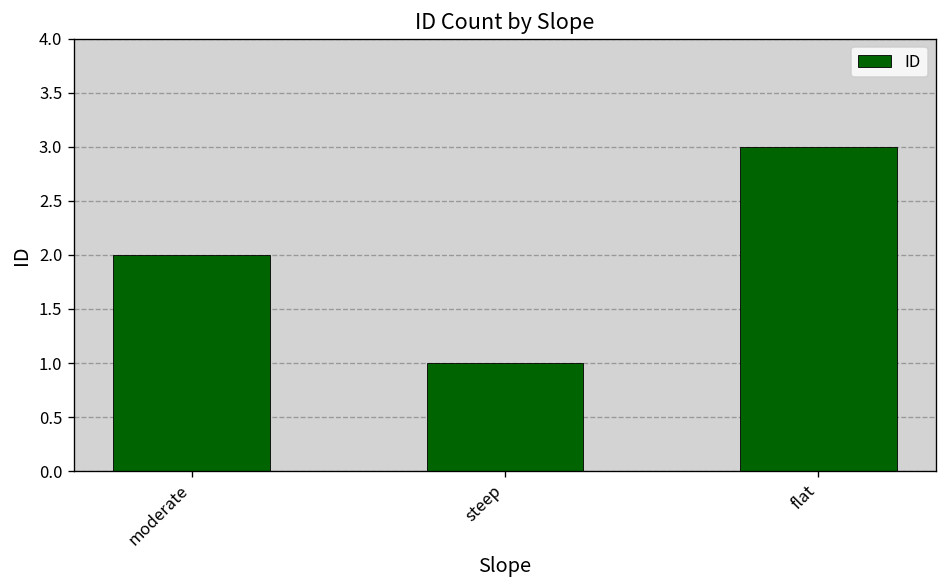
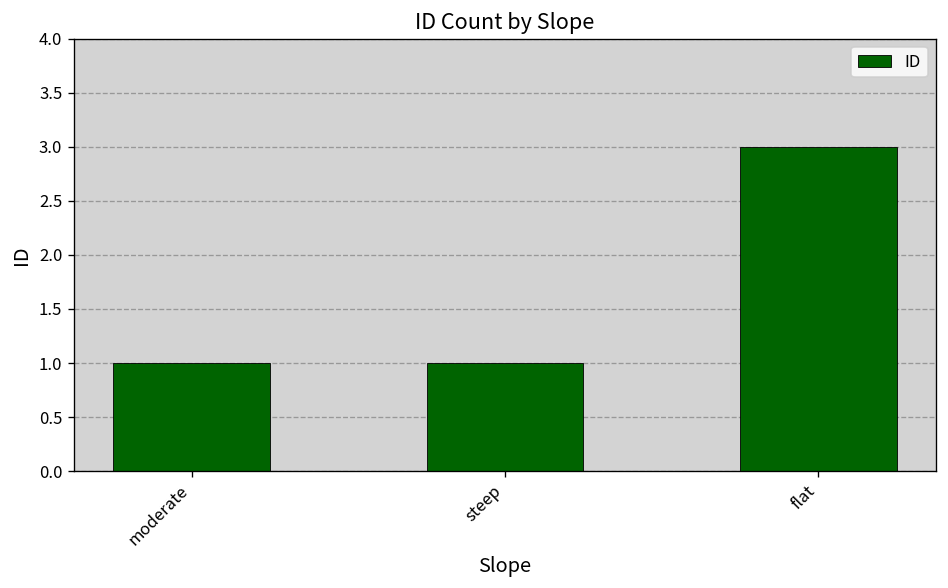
moderate: 2 -> 1
